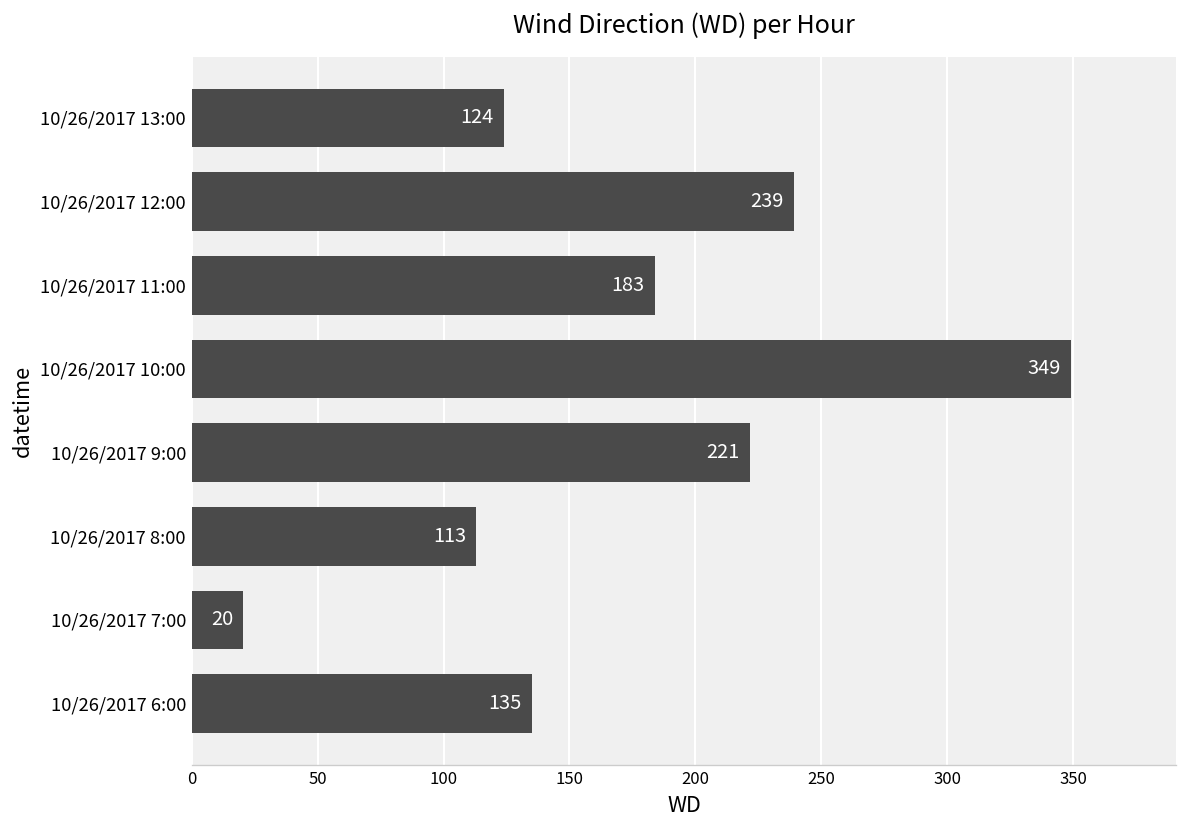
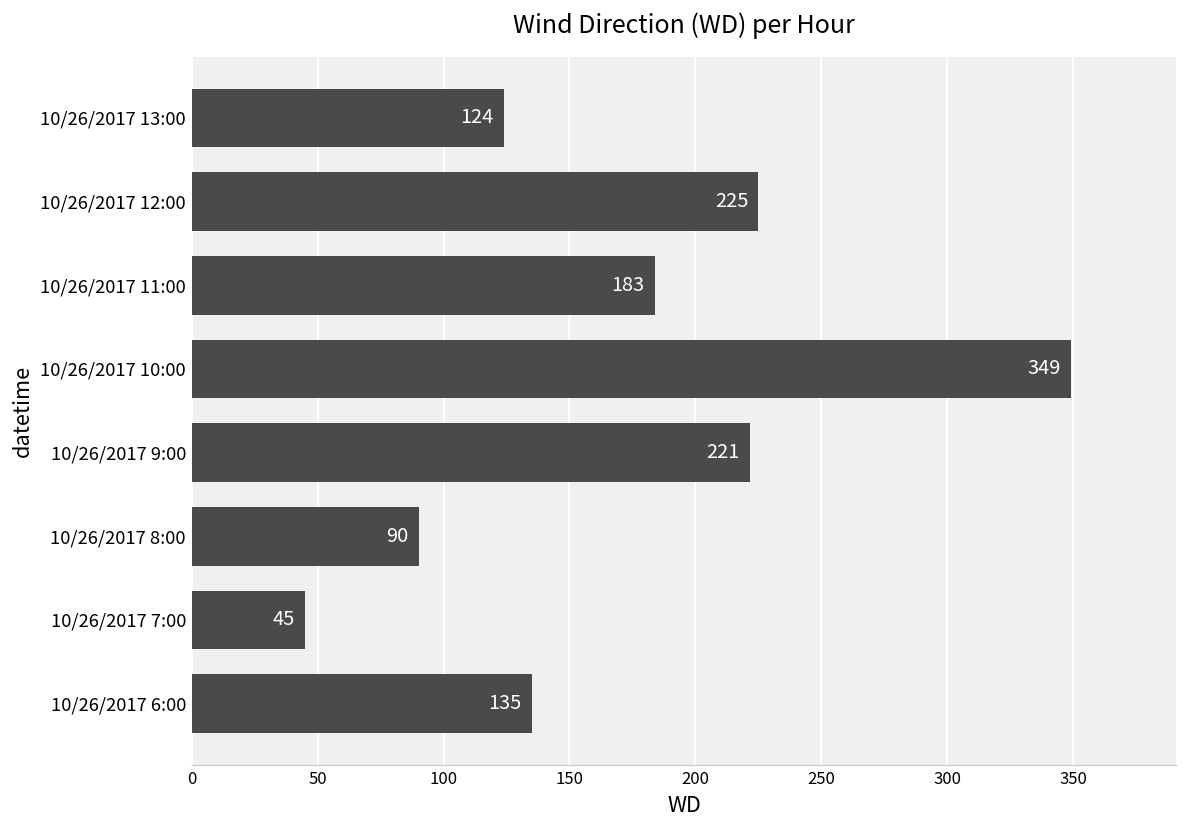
10/26/2017 12:00: 239 -> 225
10/26/2017 8:00: 113 -> 90
10/26/2017 7:00: 20 -> 45
